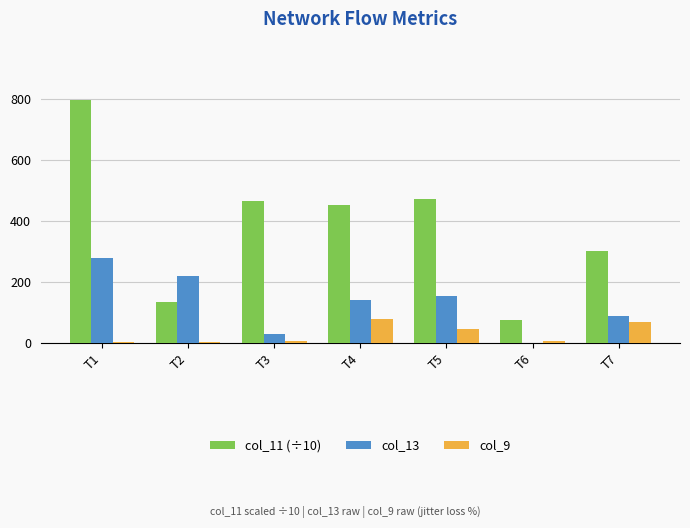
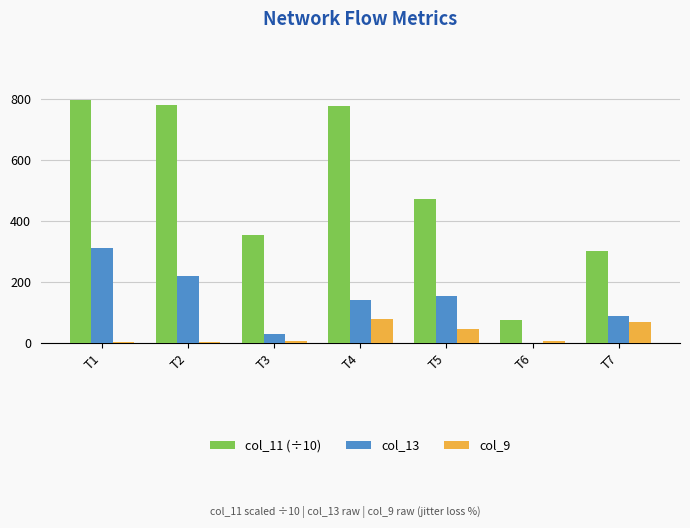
col_13, T1: 280 -> 310
col_11 (÷10), T2: 140 -> 780
col_11 (÷10), T3: 470 -> 350
col_11 (÷10), T4: 450 -> 780
